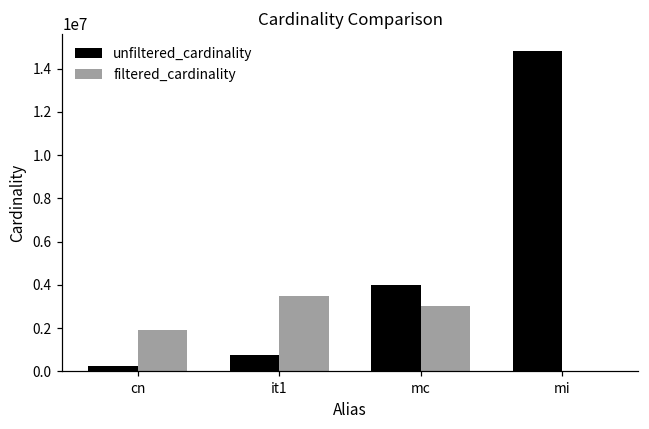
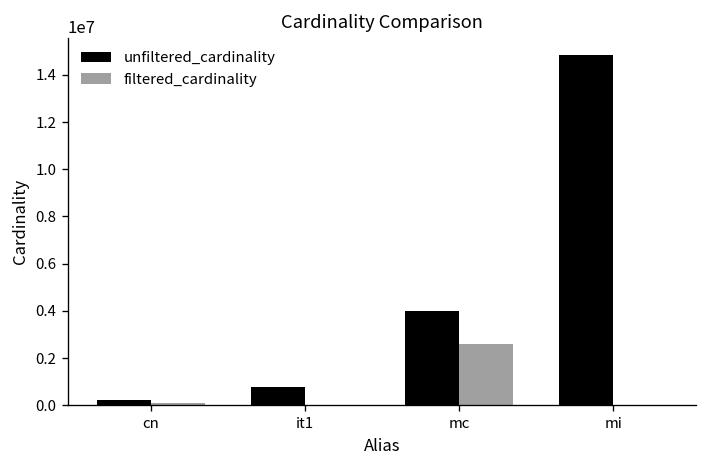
filtered_cardinality, cn: 1900000 -> 100000
filtered_cardinality, it1: 3500000 -> 0
filtered_cardinality, mc: 3000000 -> 2600000
